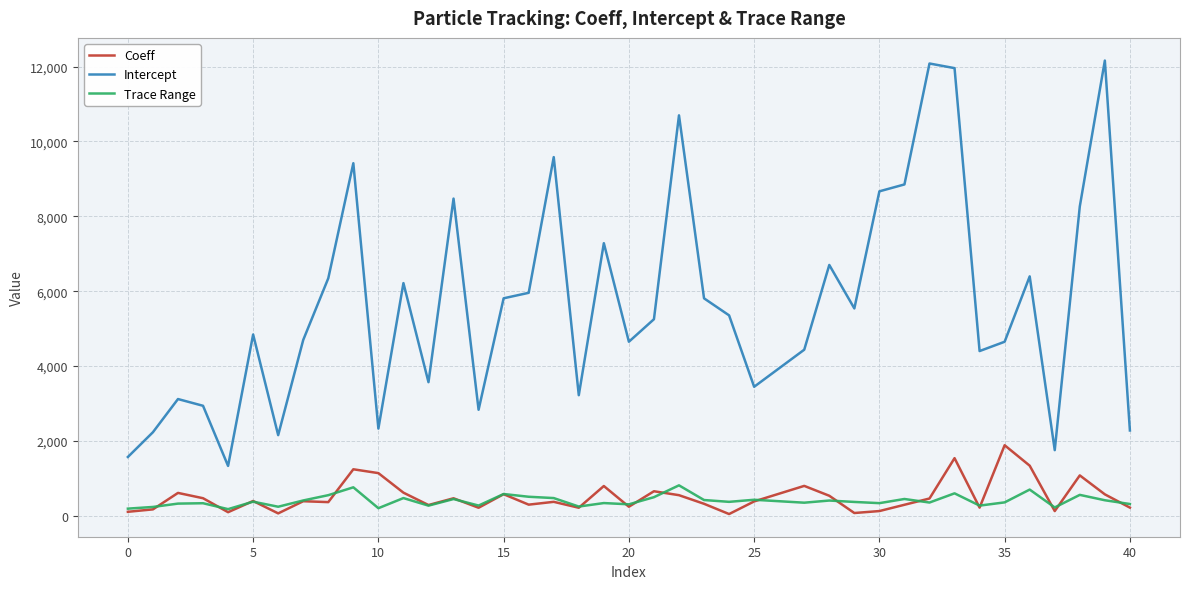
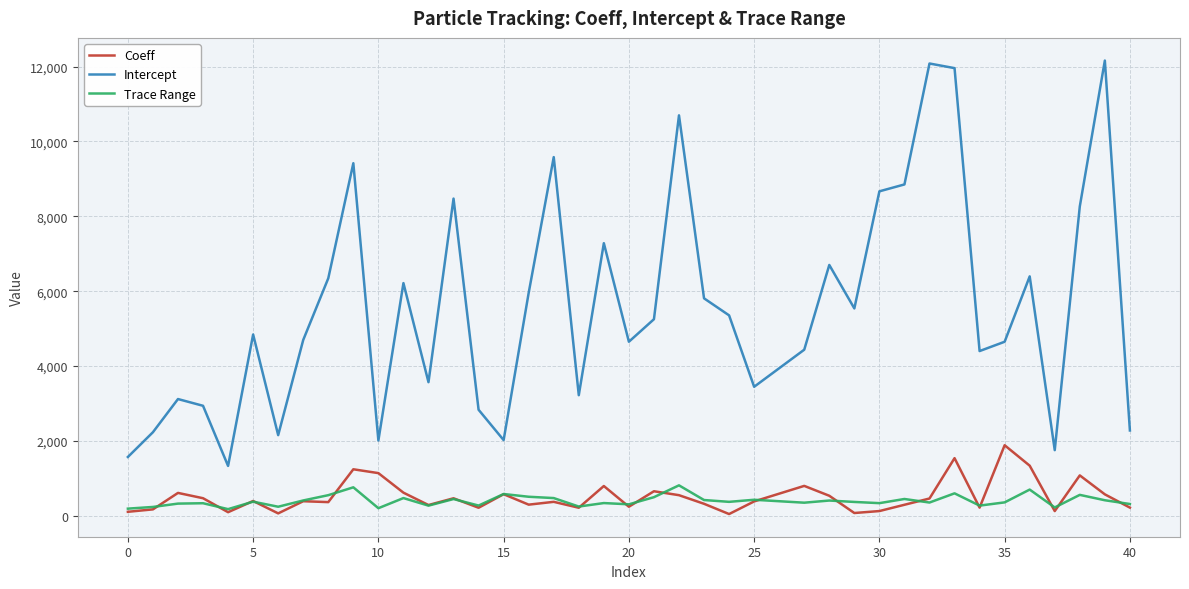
Intercept, 10: 2,300 -> 2,000
Intercept, 15: 5,800 -> 2,000
